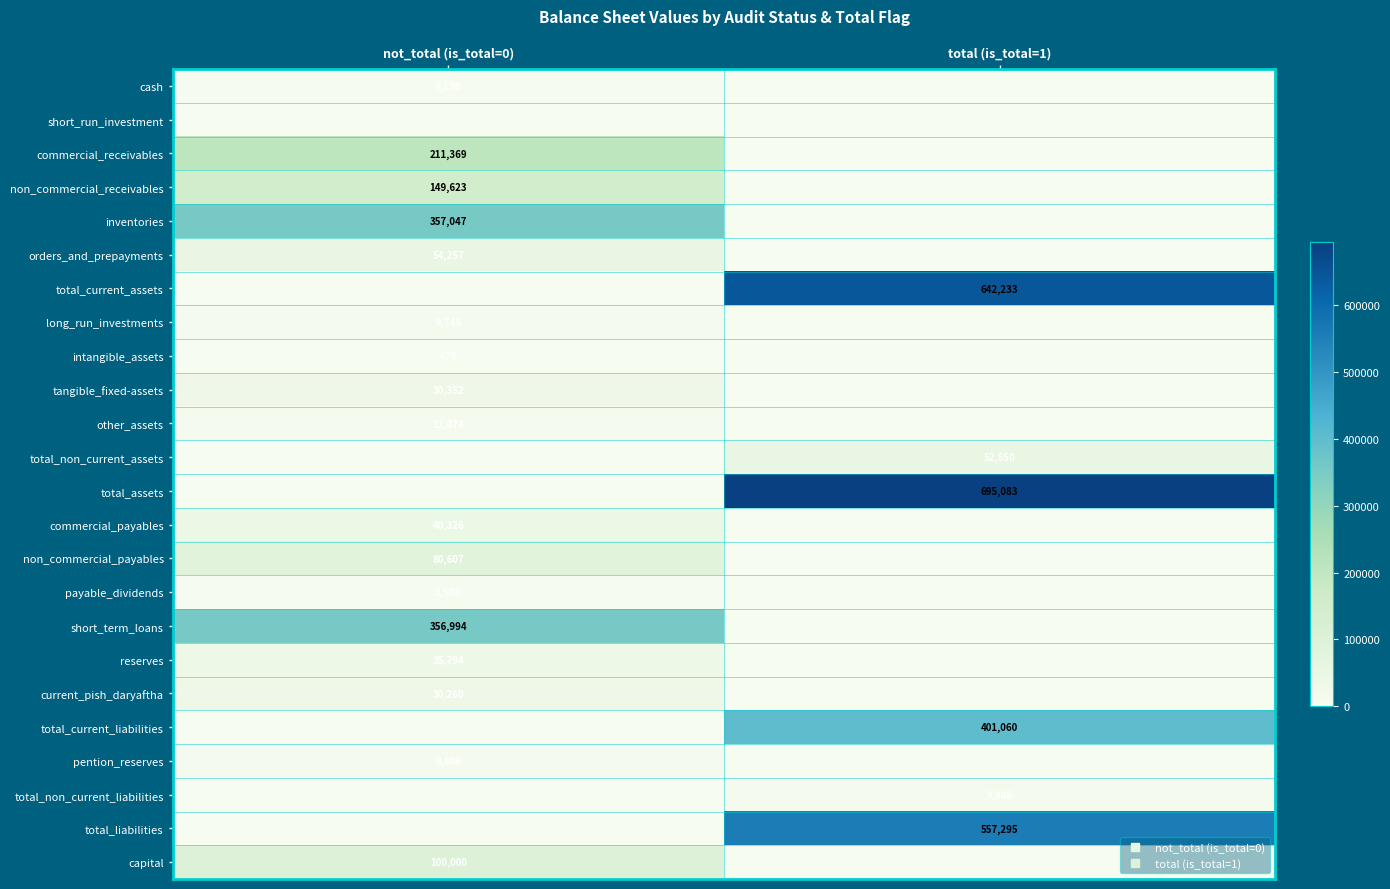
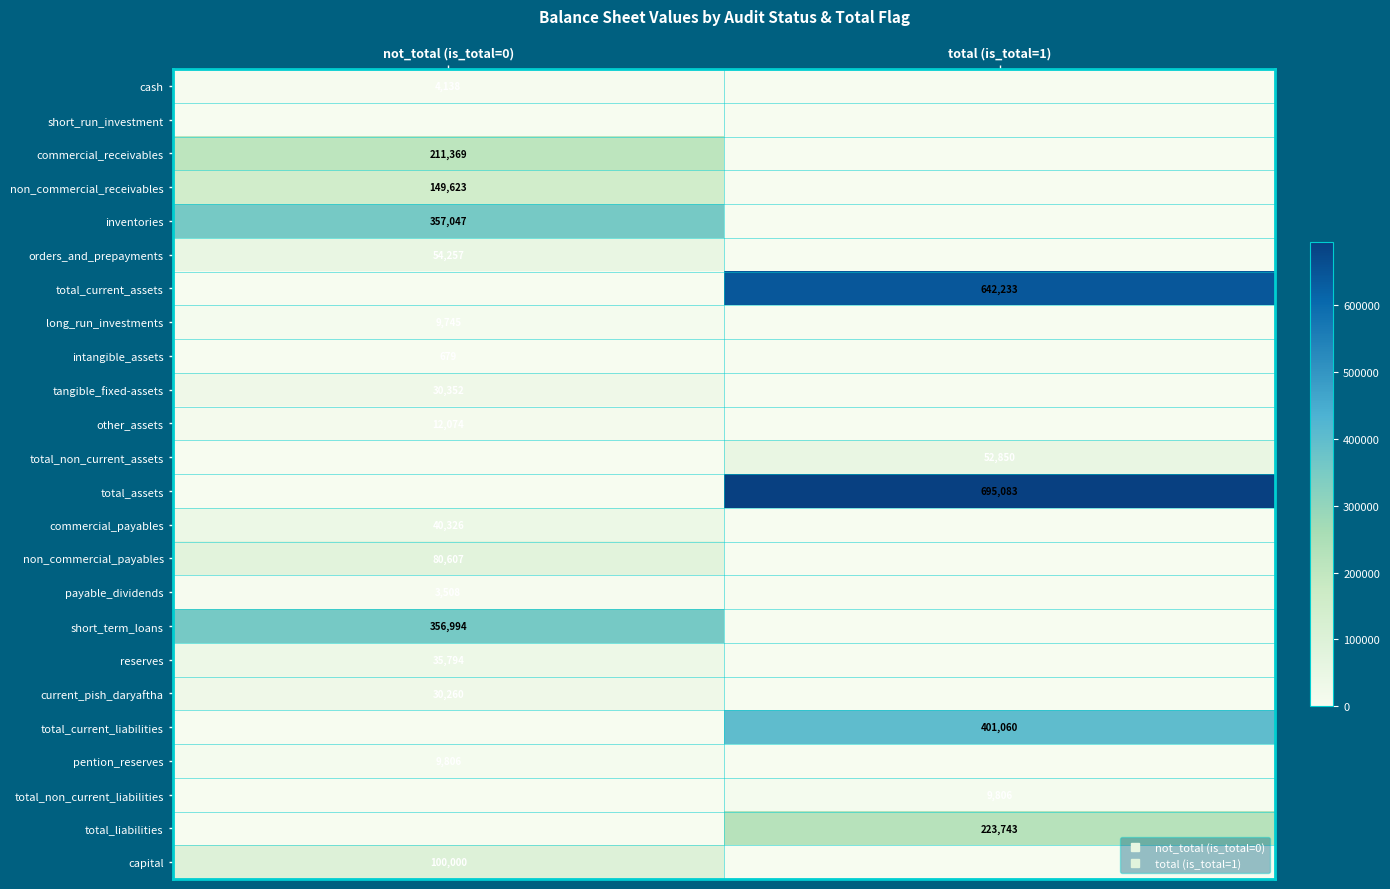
total_liabilities, total (is_total=1): 557,295 -> 223,743
